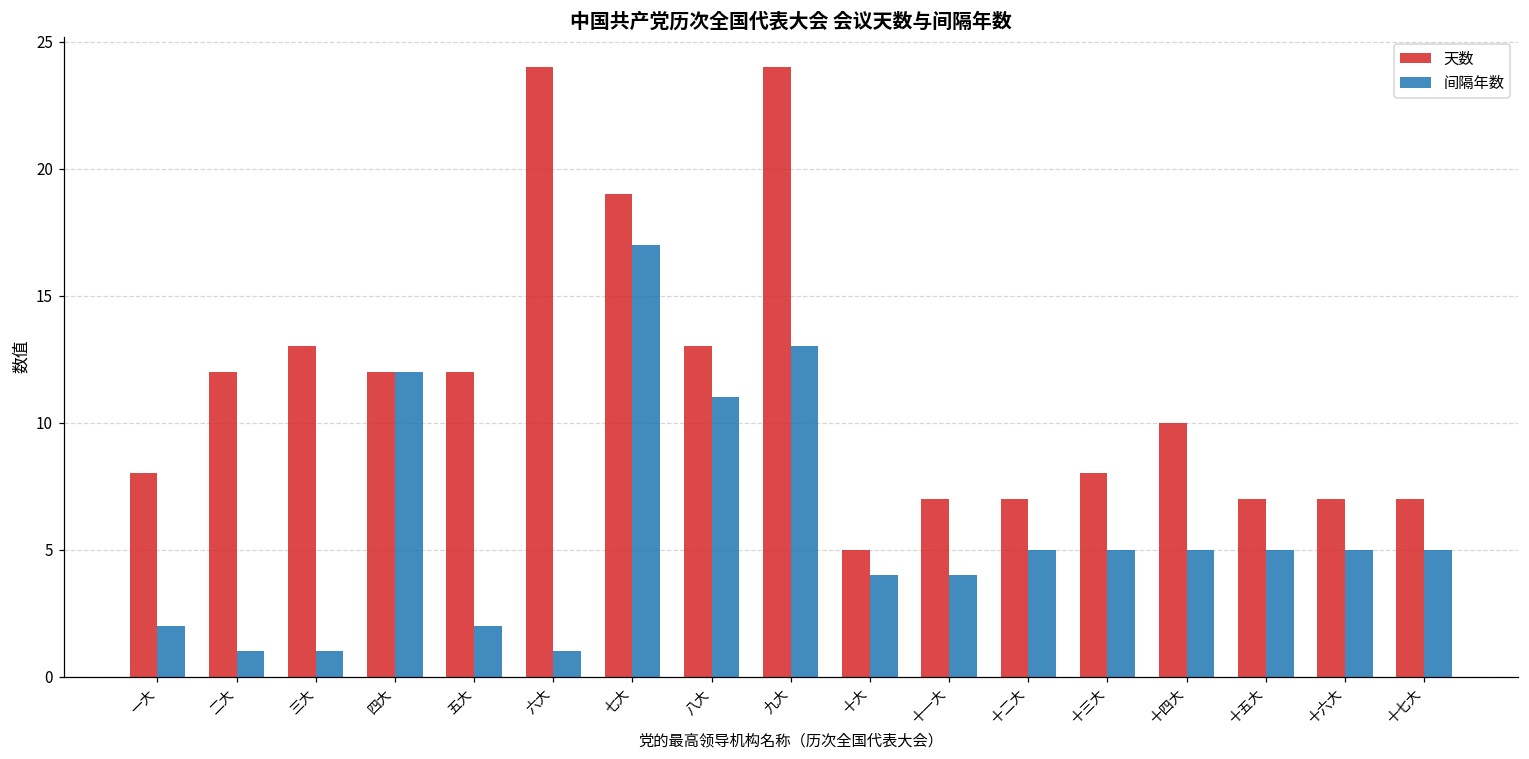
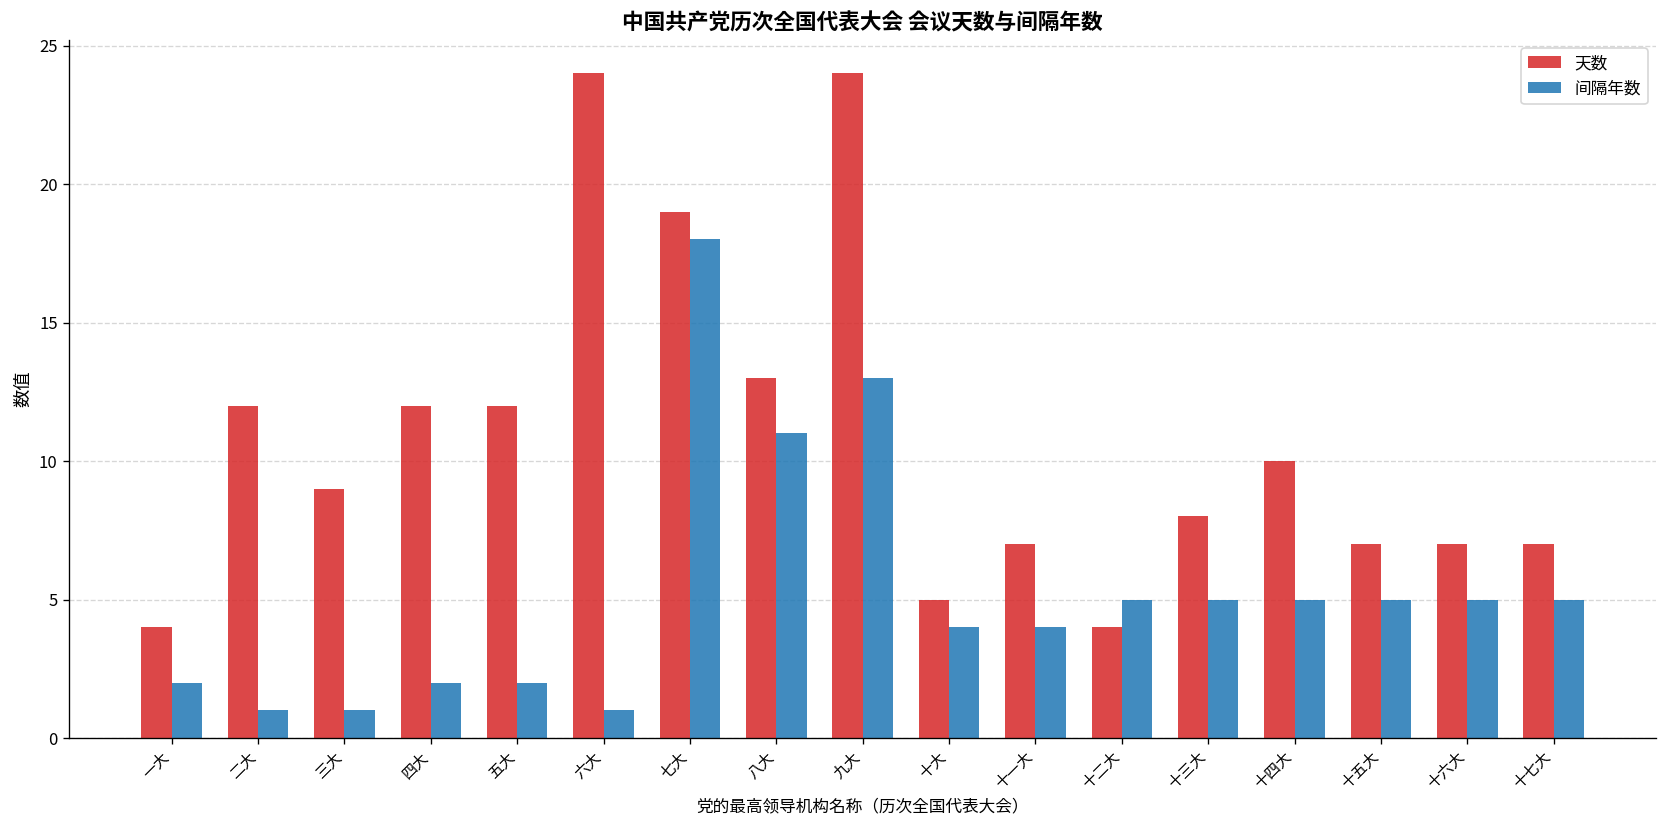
天数, 一大: 8 -> 4
天数, 三大: 13 -> 9
间隔年数, 四大: 12 -> 2
间隔年数, 七大: 17 -> 18
天数, 十二大: 7 -> 4
